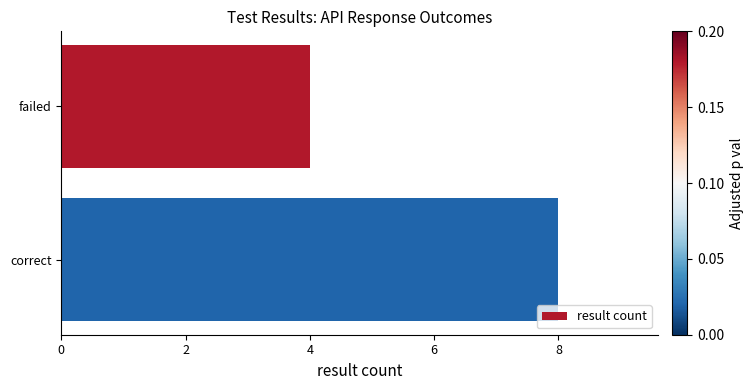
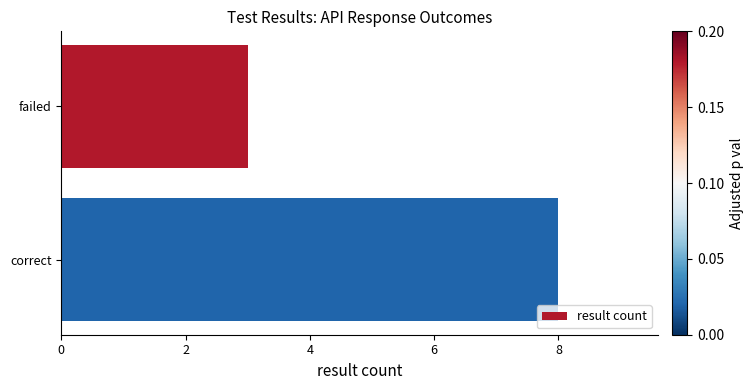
failed: 4 -> 3
